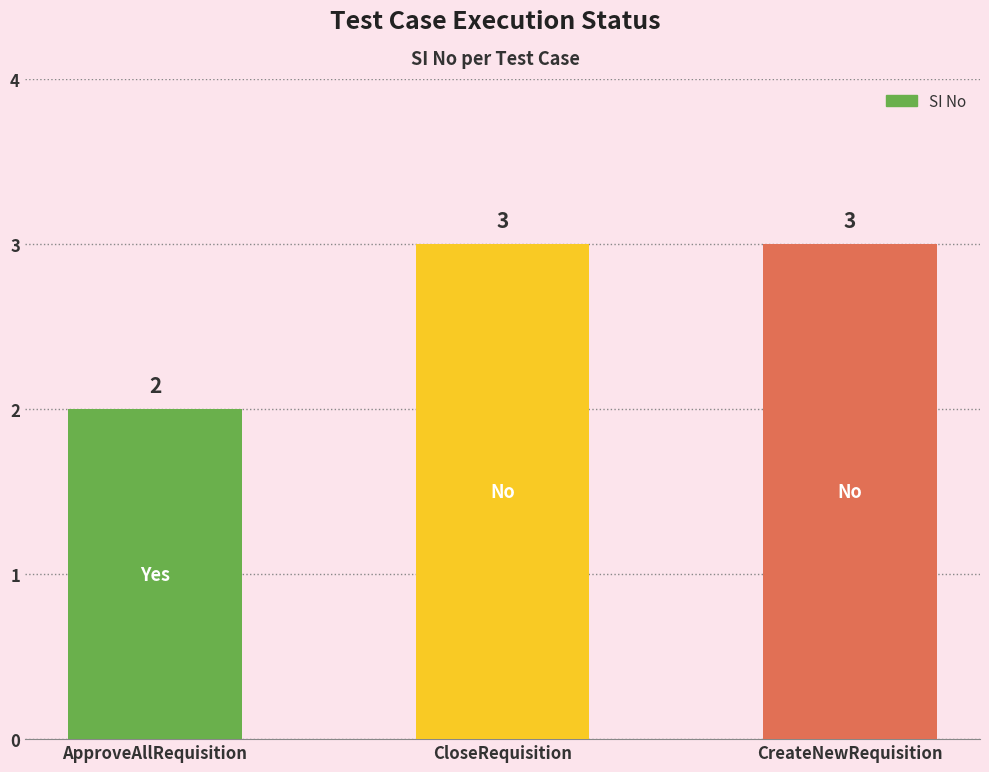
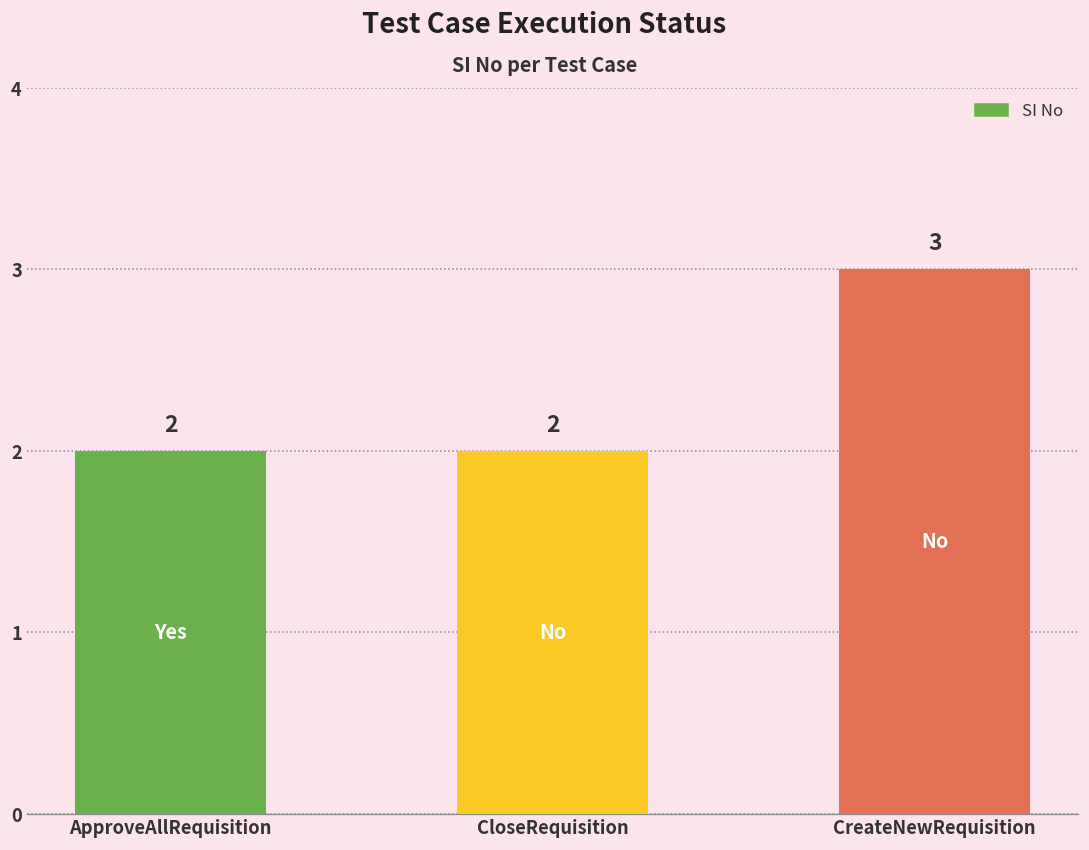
CloseRequisition: 3 -> 2
